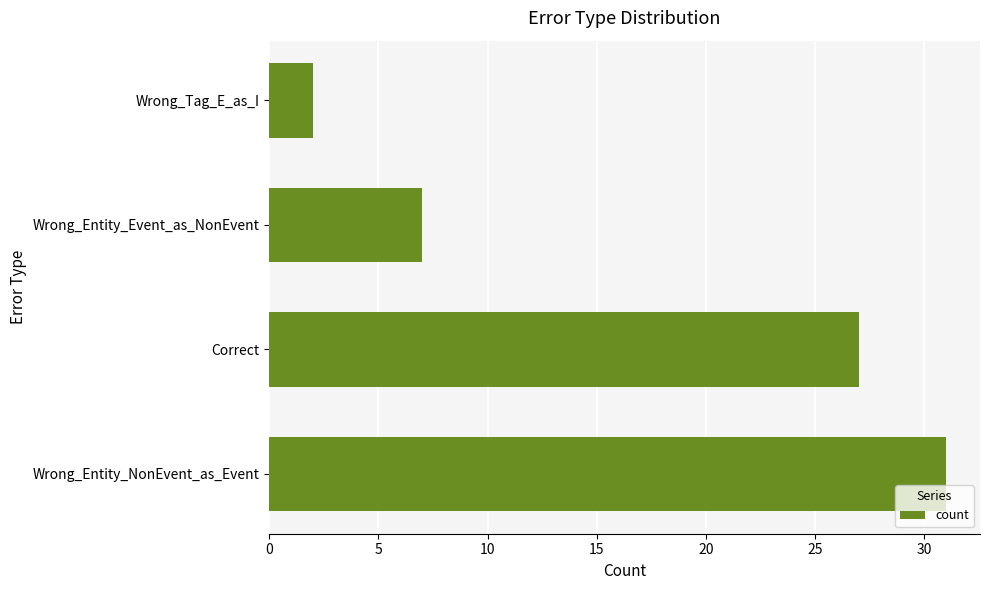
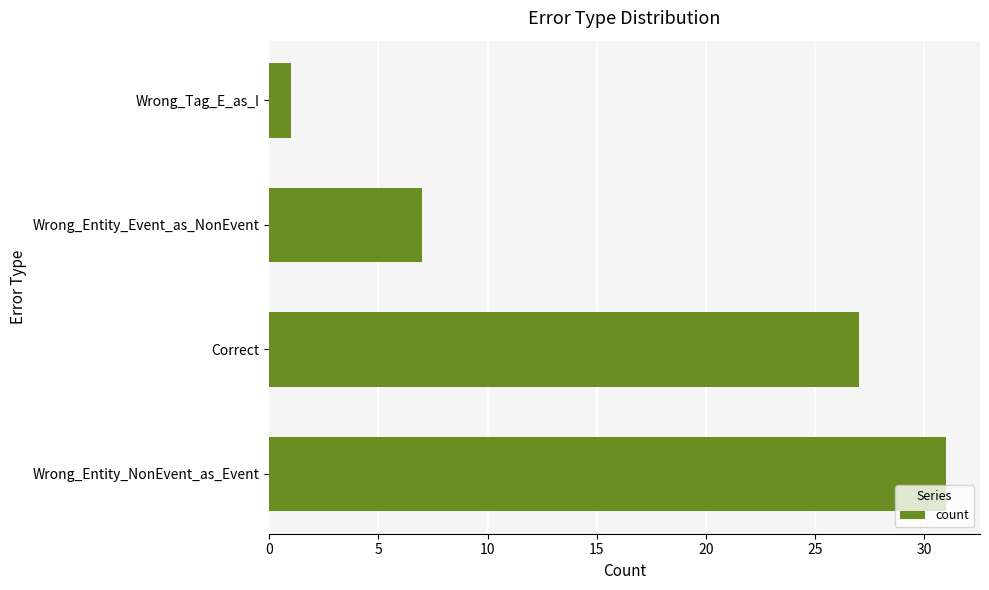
Wrong_Tag_E_as_I: 2 -> 1
